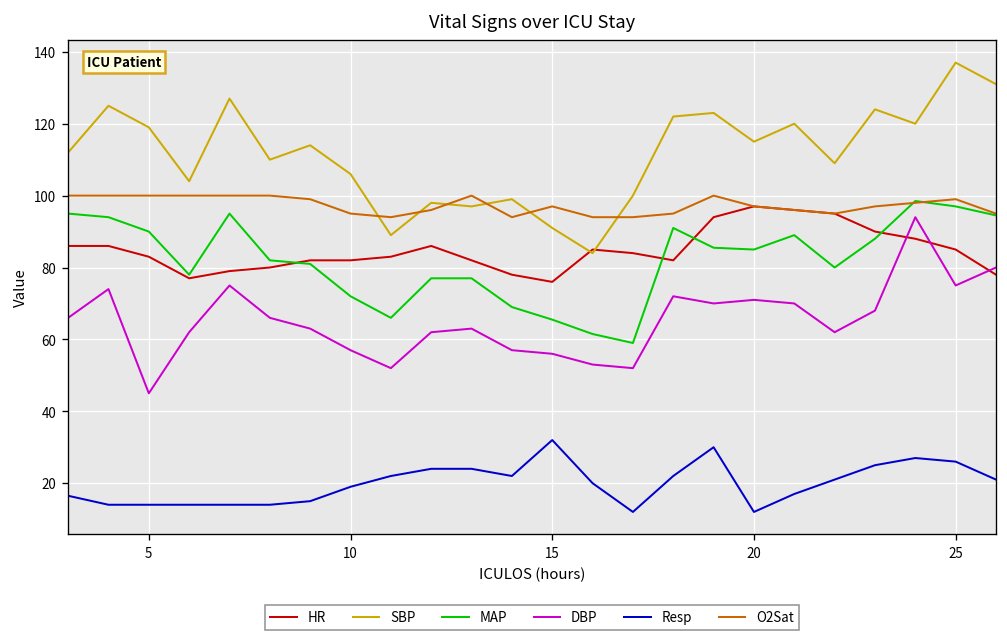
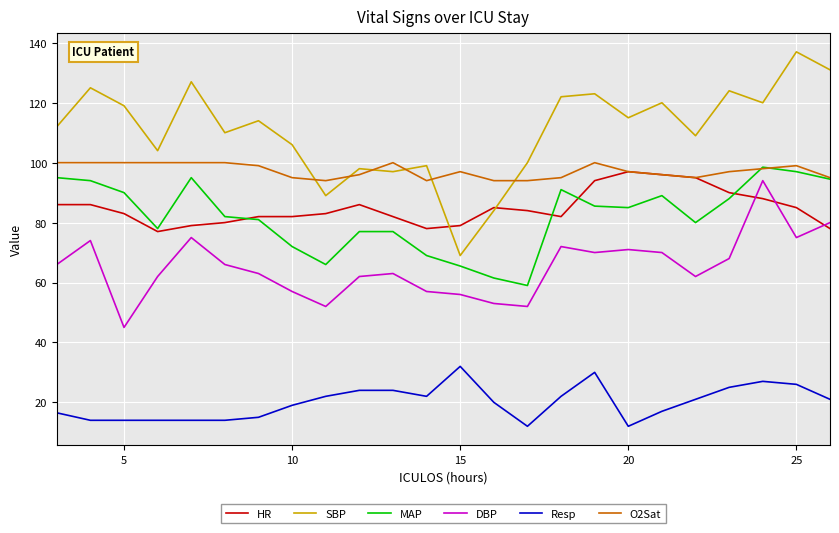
HR, 15: 76 -> 79
SBP, 15: 91 -> 69
